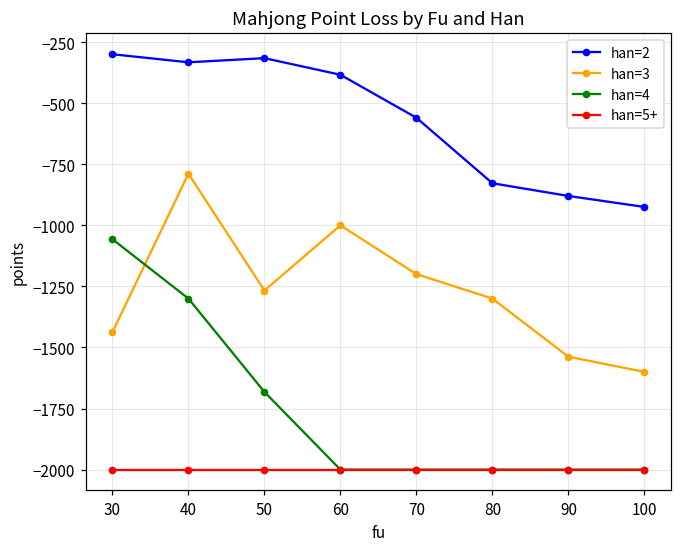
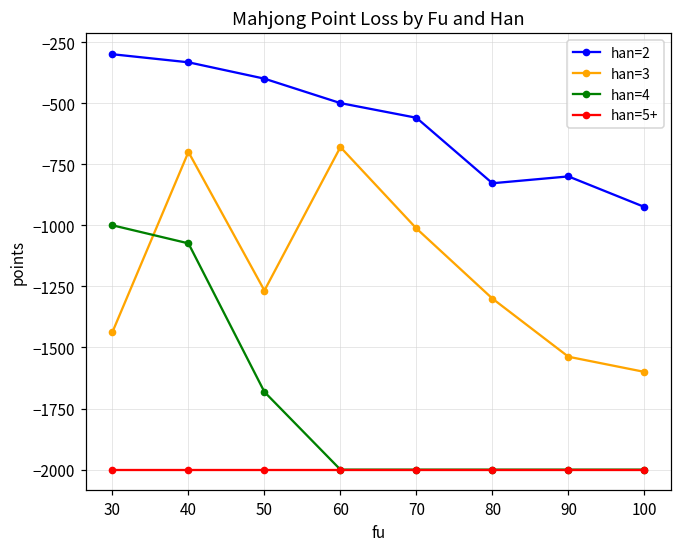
han=4, 30: -1060 -> -1000
han=3, 40: -790 -> -700
han=4, 40: -1300 -> -1070
han=2, 50: -320 -> -400
han=2, 60: -380 -> -500
han=3, 60: -1000 -> -680
han=3, 70: -1200 -> -1010
han=2, 90: -880 -> -800
